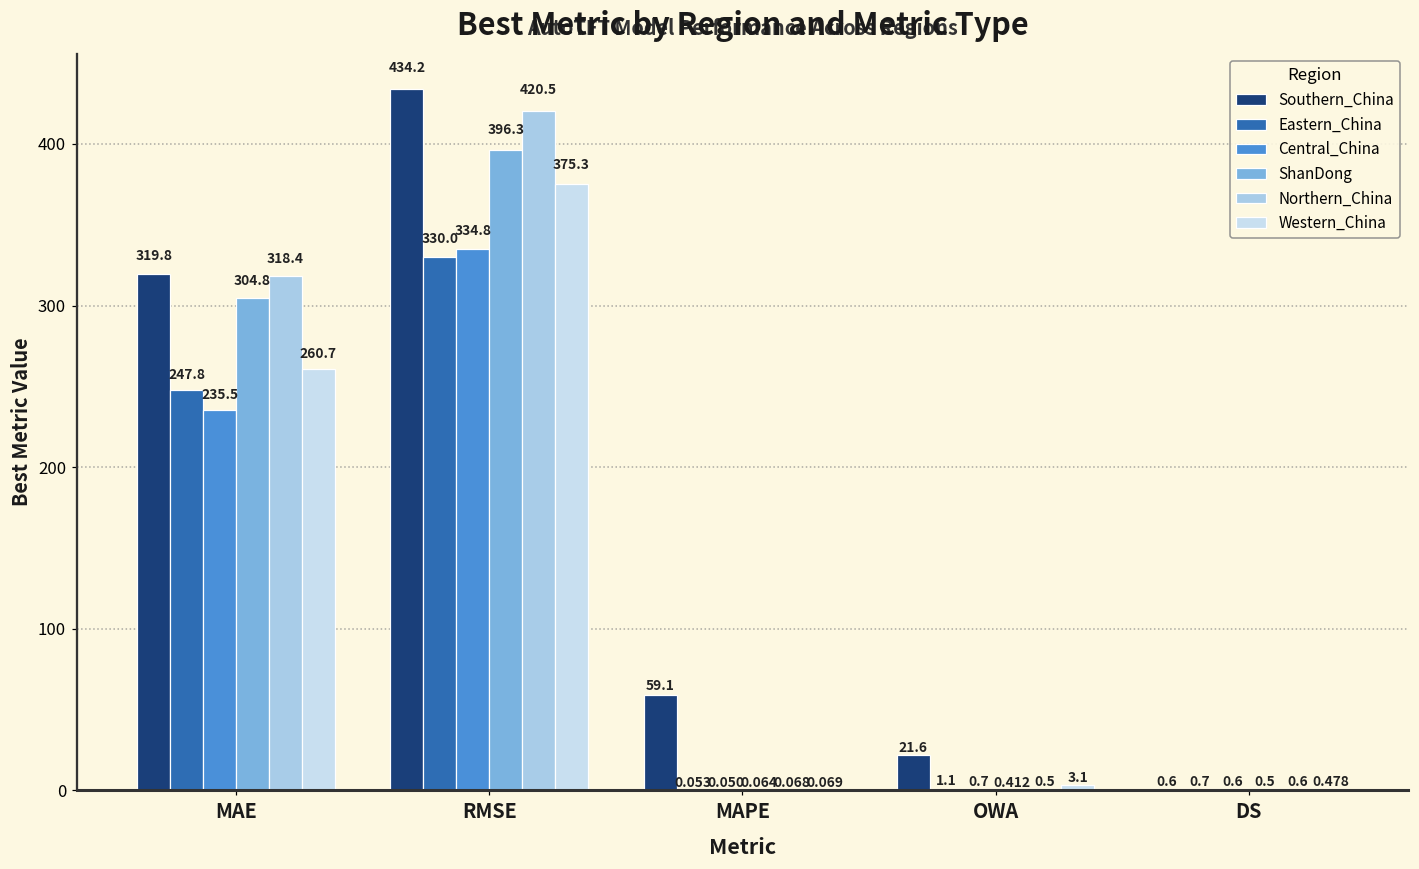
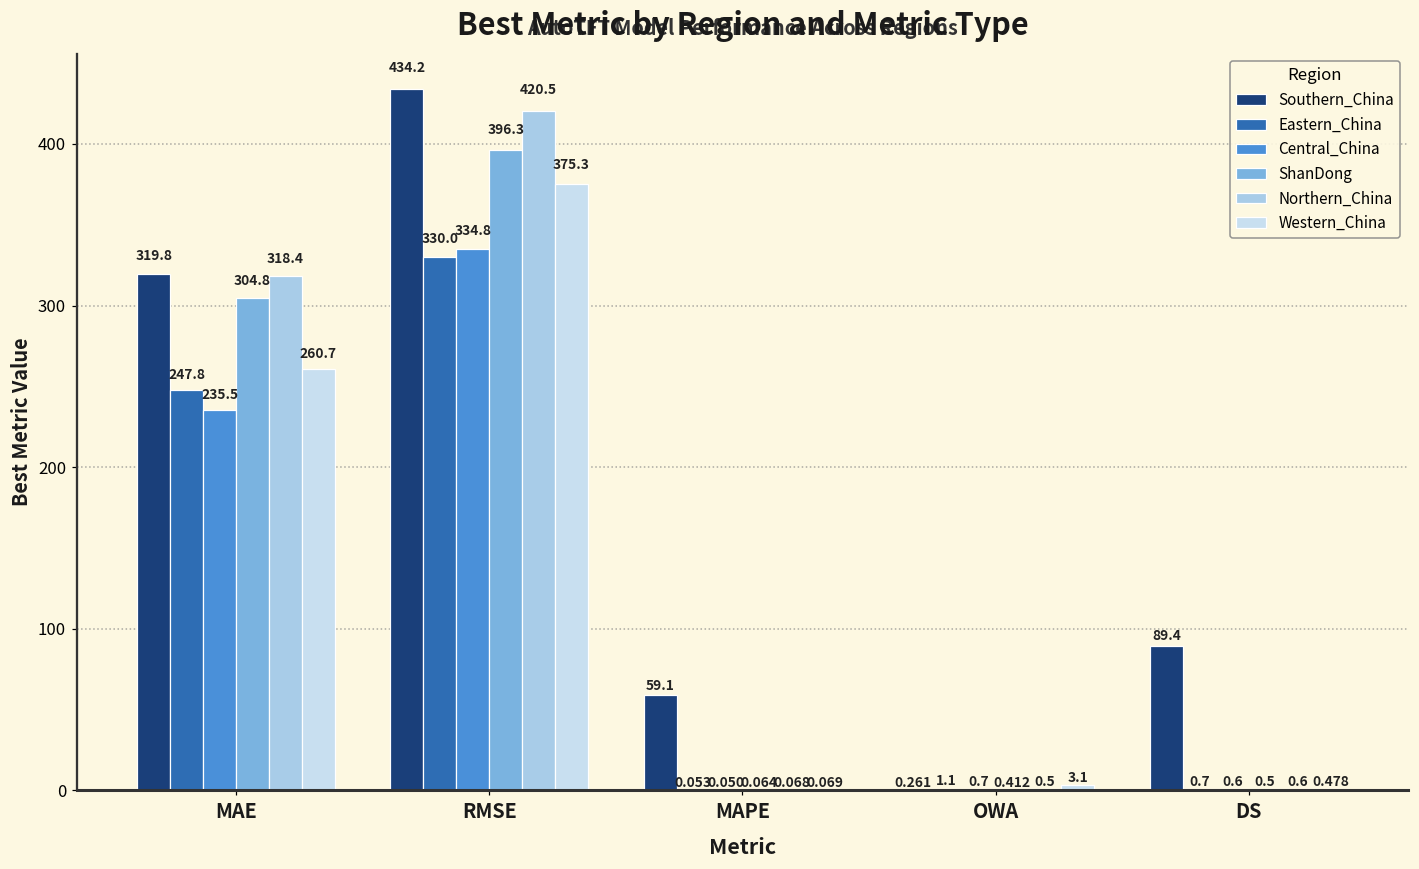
Southern_China, OWA: 21.6 -> 0.261
Southern_China, DS: 0.6 -> 89.4
